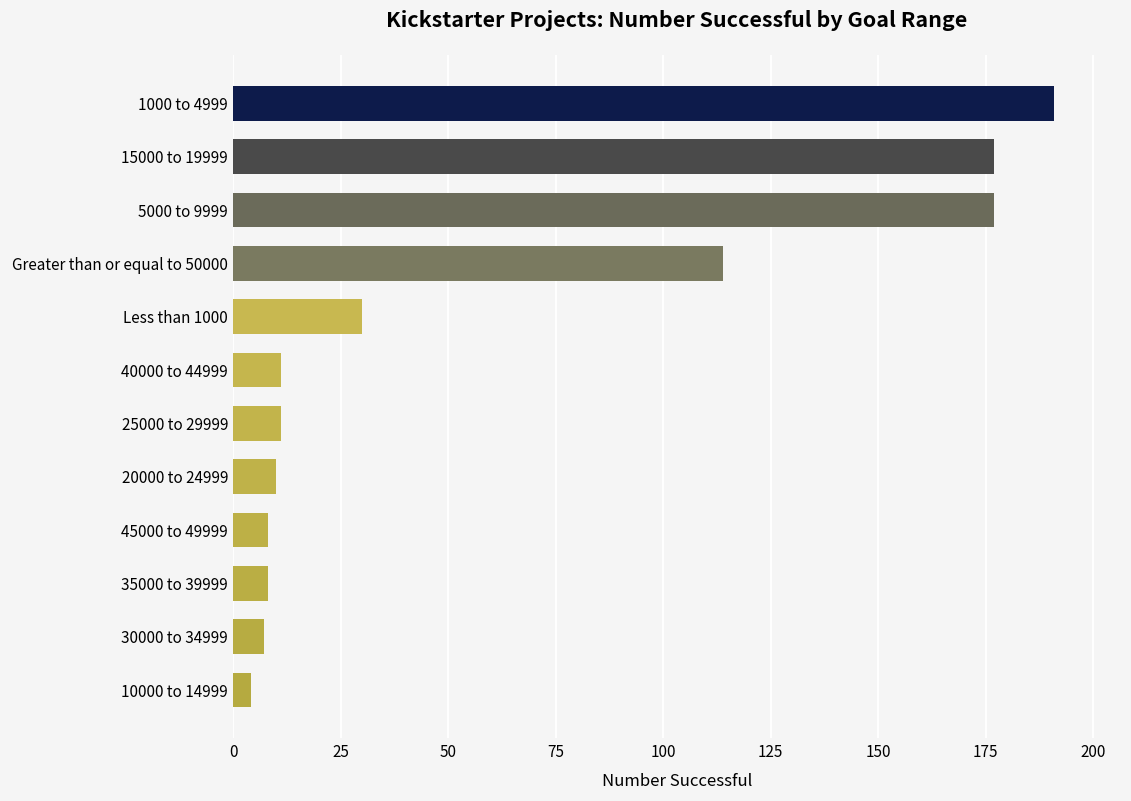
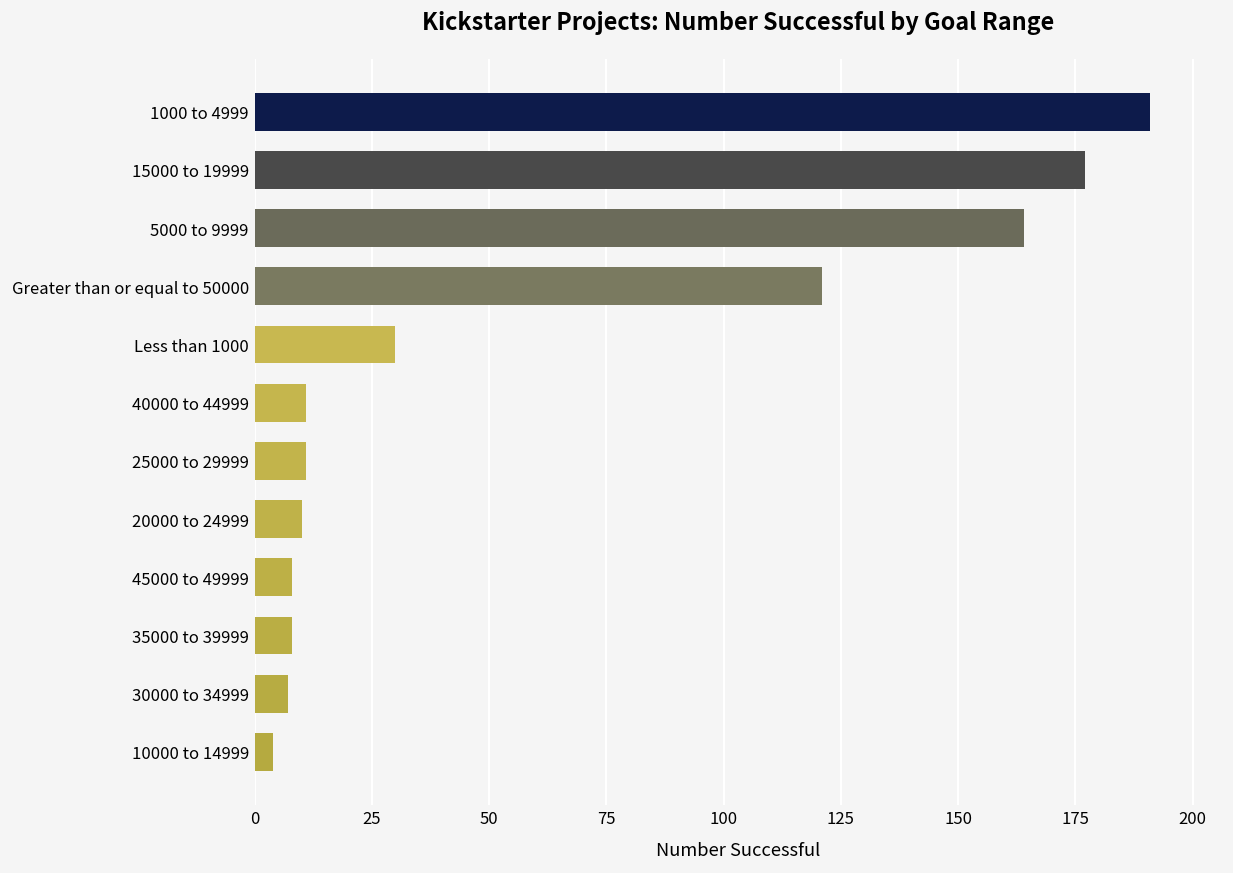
5000 to 9999: 177 -> 164
Greater than or equal to 50000: 114 -> 121
